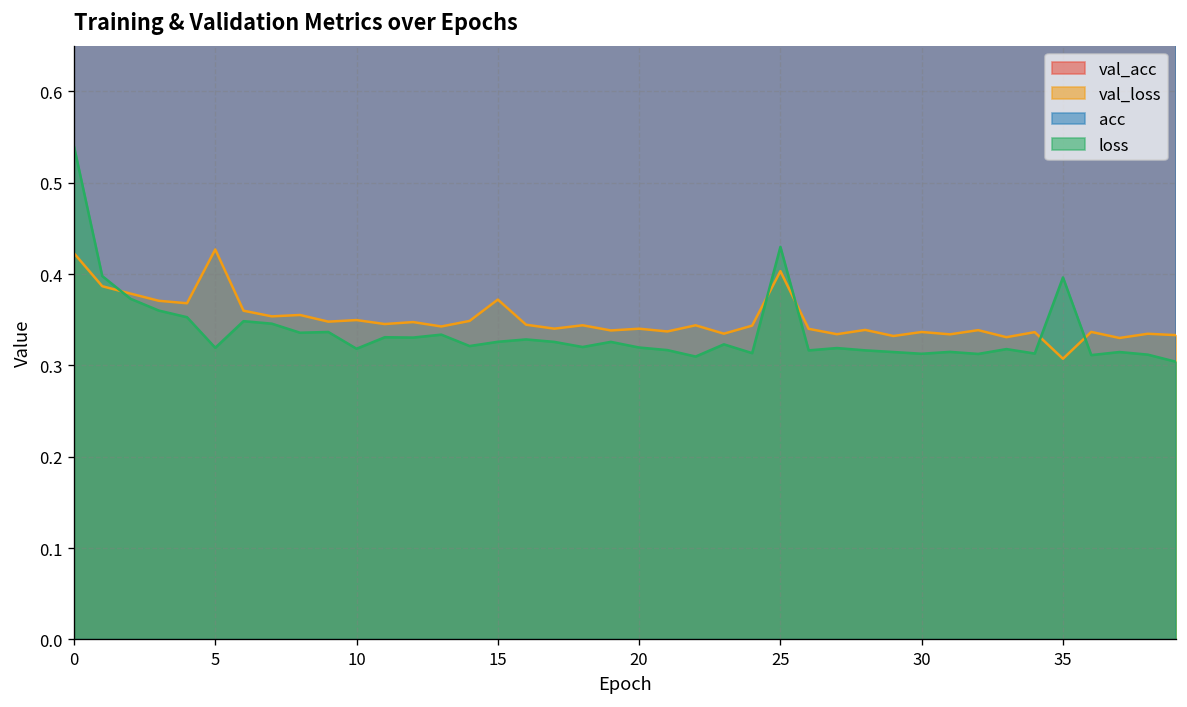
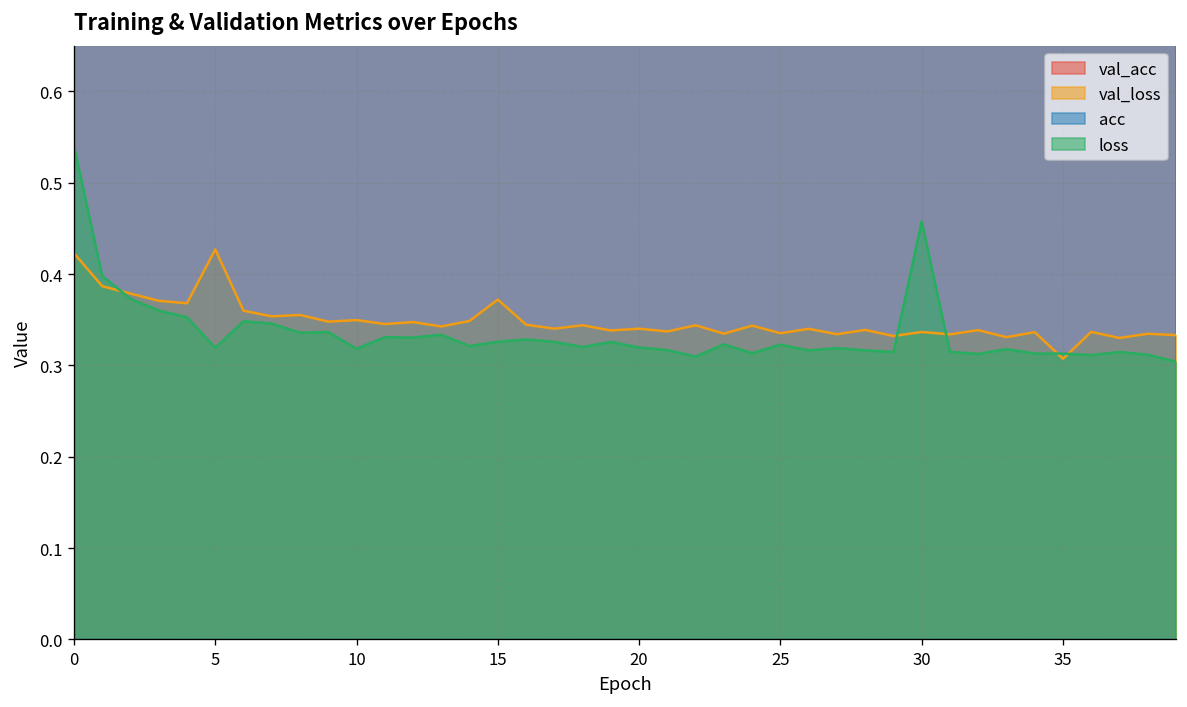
val_loss, 25: 0.40 -> 0.34
loss, 25: 0.43 -> 0.32
loss, 30: 0.31 -> 0.46
loss, 35: 0.40 -> 0.31
